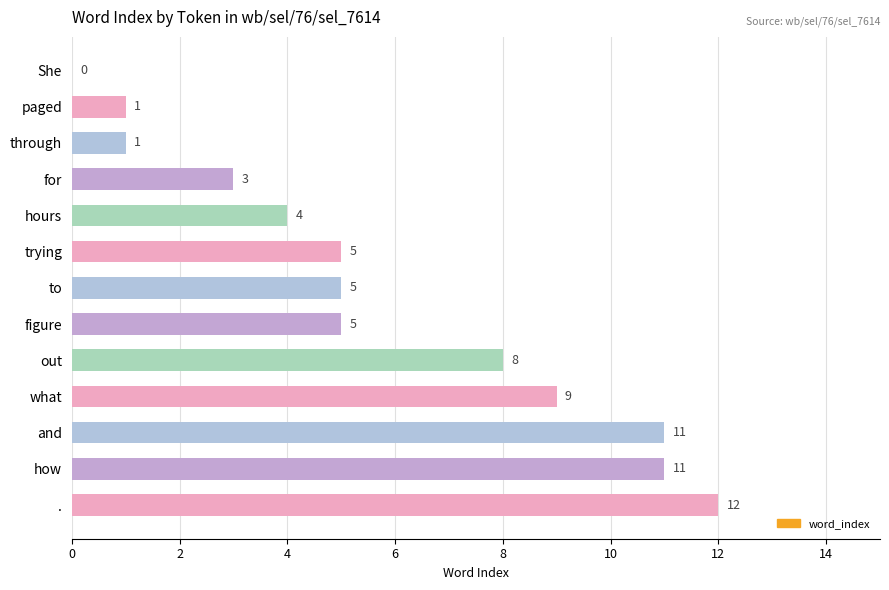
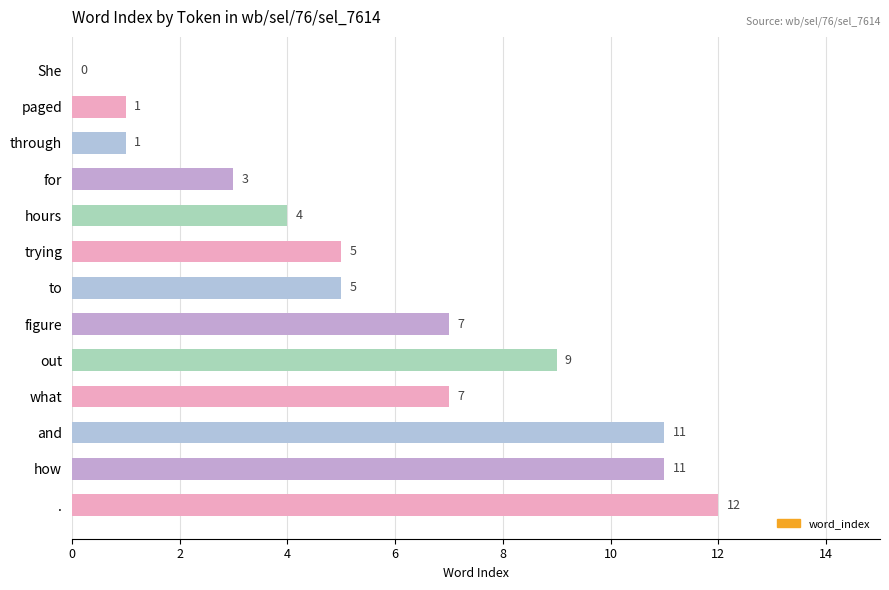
figure: 5 -> 7
out: 8 -> 9
what: 9 -> 7
